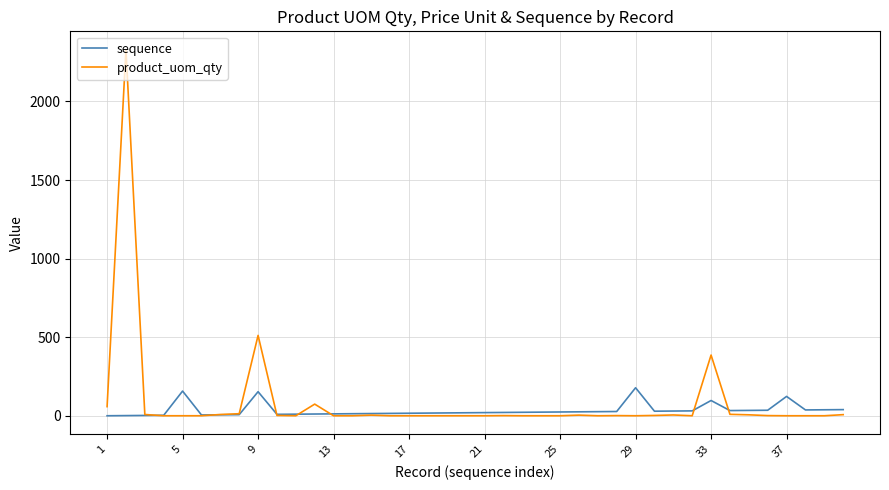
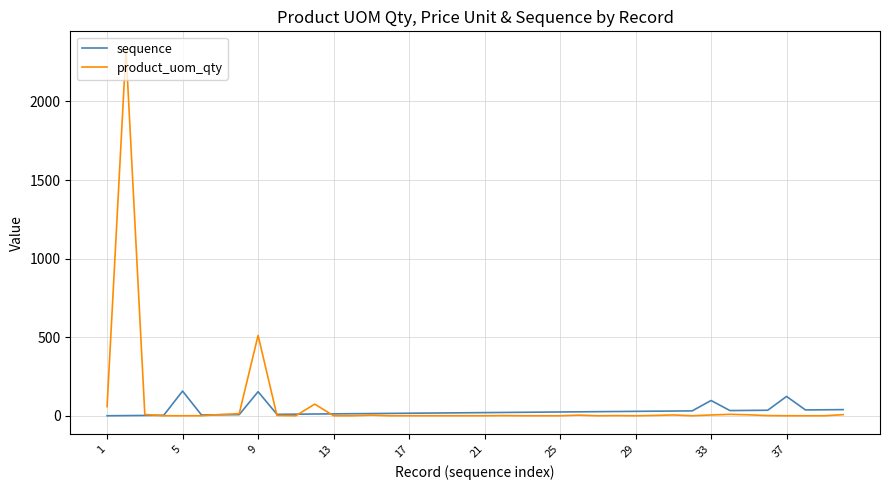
sequence, 29: 180 -> 30
product_uom_qty, 33: 390 -> 10
